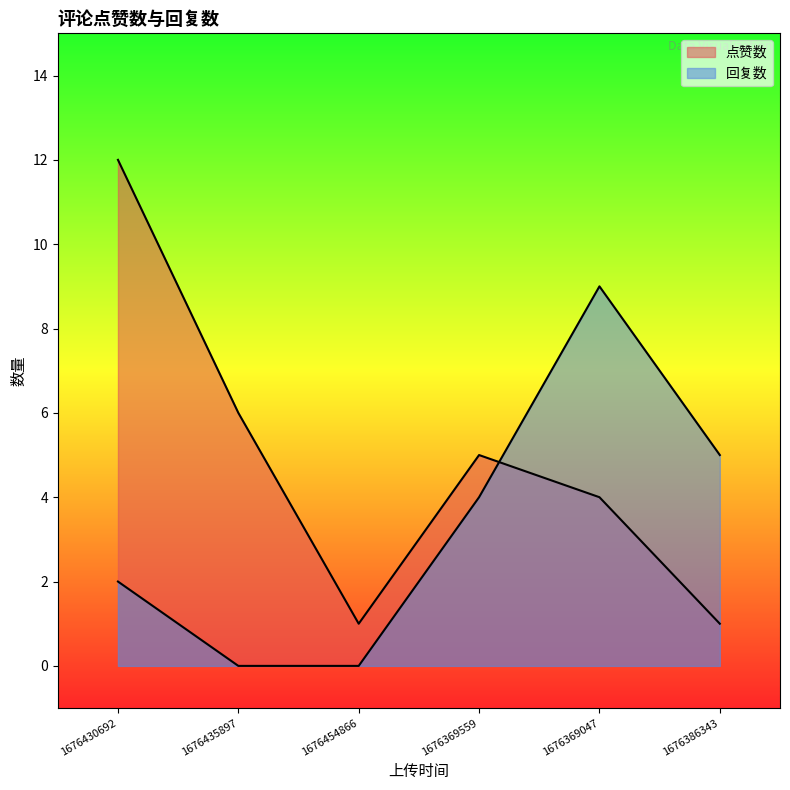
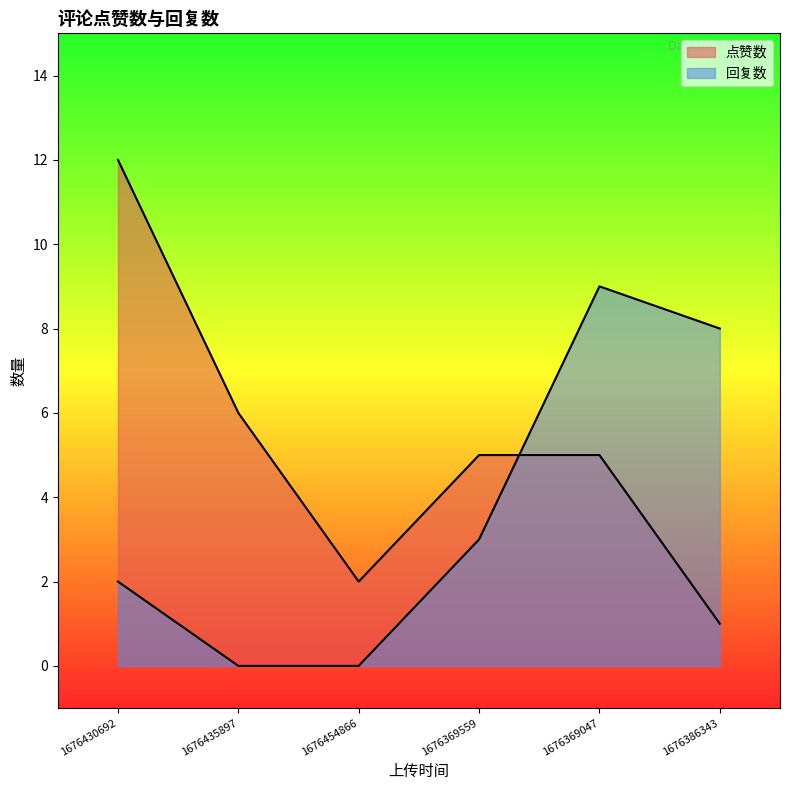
点赞数, 1676454866: 1 -> 2
回复数, 1676369559: 4 -> 3
点赞数, 1676369047: 4 -> 5
回复数, 1676386343: 5 -> 8
